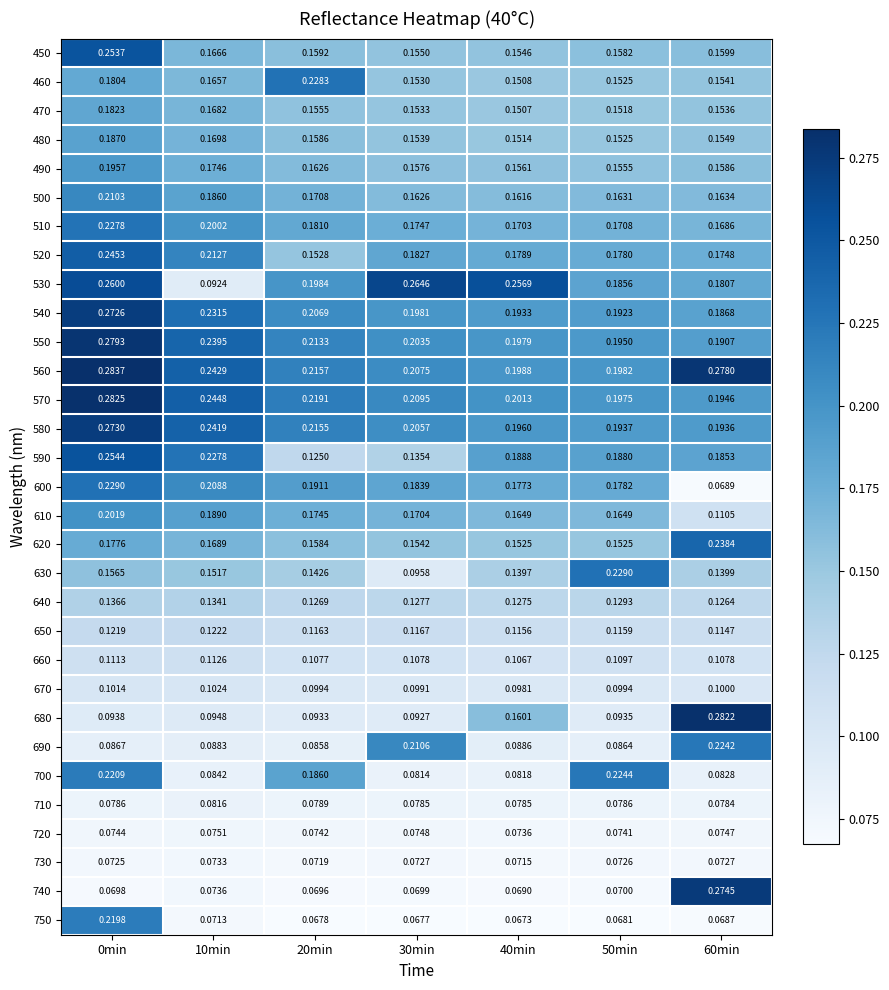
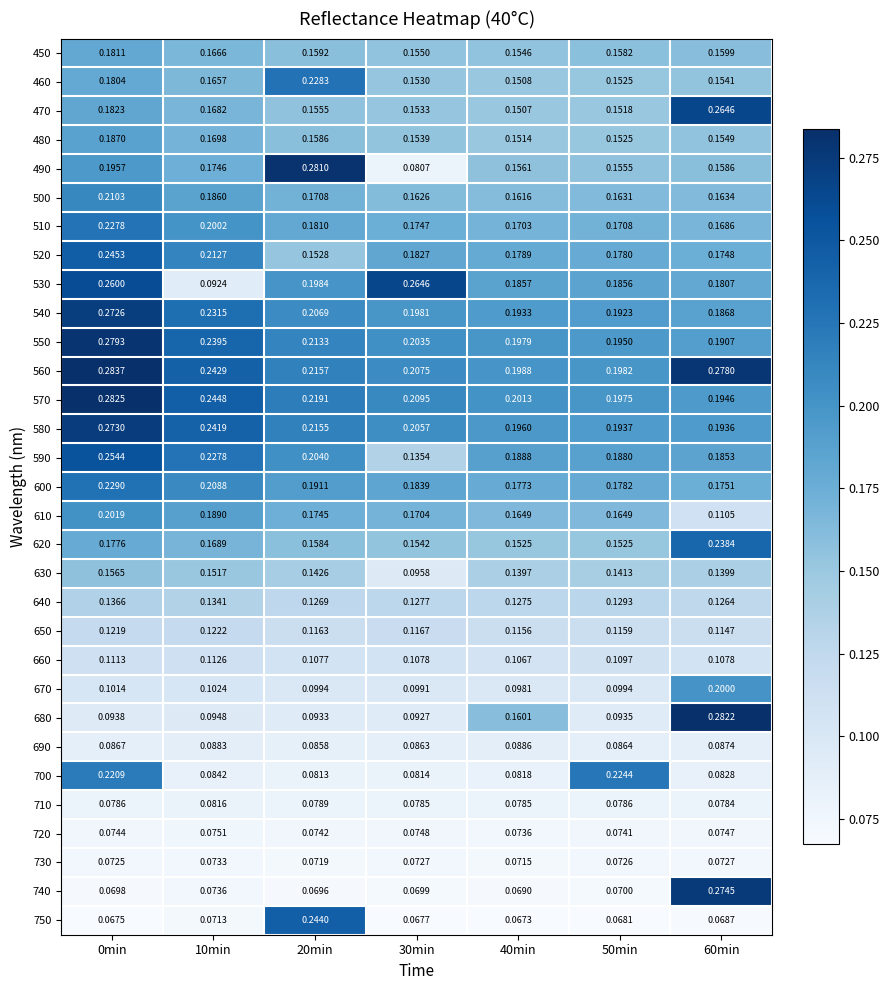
450, 0min: 0.2537 -> 0.1811
470, 60min: 0.1536 -> 0.2646
490, 20min: 0.1626 -> 0.2810
490, 30min: 0.1576 -> 0.0807
530, 40min: 0.2569 -> 0.1857
590, 20min: 0.1250 -> 0.2040
600, 60min: 0.0689 -> 0.1751
630, 50min: 0.2290 -> 0.1413
670, 60min: 0.1000 -> 0.2000
690, 30min: 0.2106 -> 0.0863
690, 60min: 0.2242 -> 0.0874
700, 20min: 0.1860 -> 0.0813
750, 0min: 0.2198 -> 0.0675
750, 20min: 0.0678 -> 0.2440
